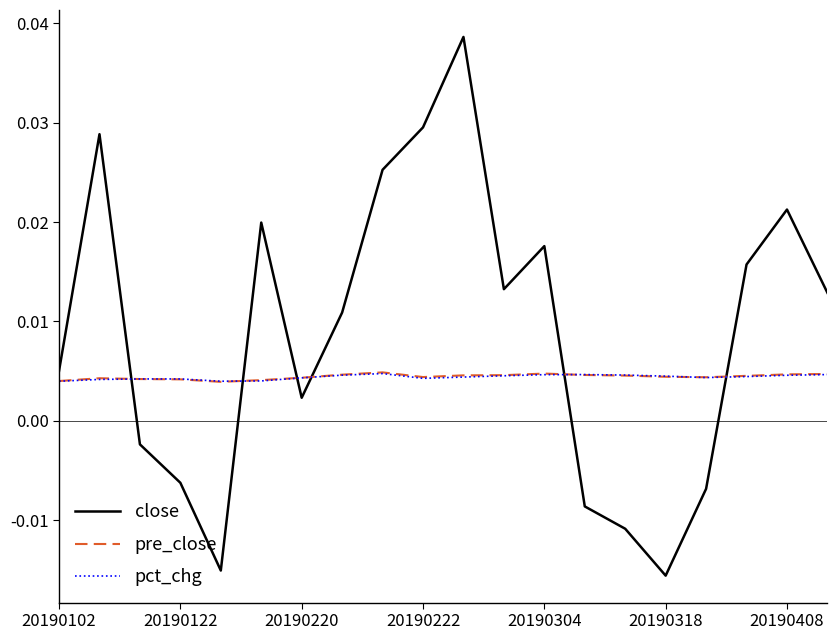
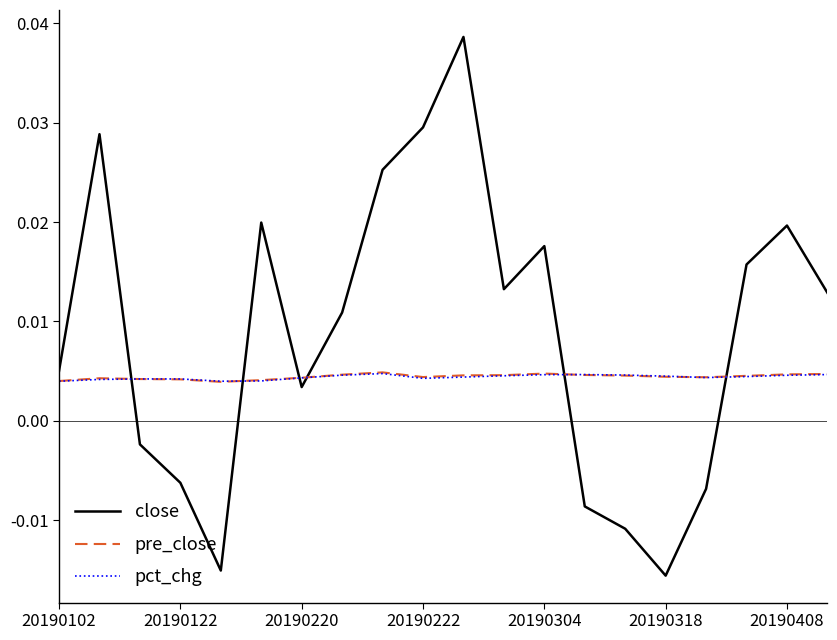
close, 20190220: 0.002 -> 0.003
close, 20190408: 0.021 -> 0.020
